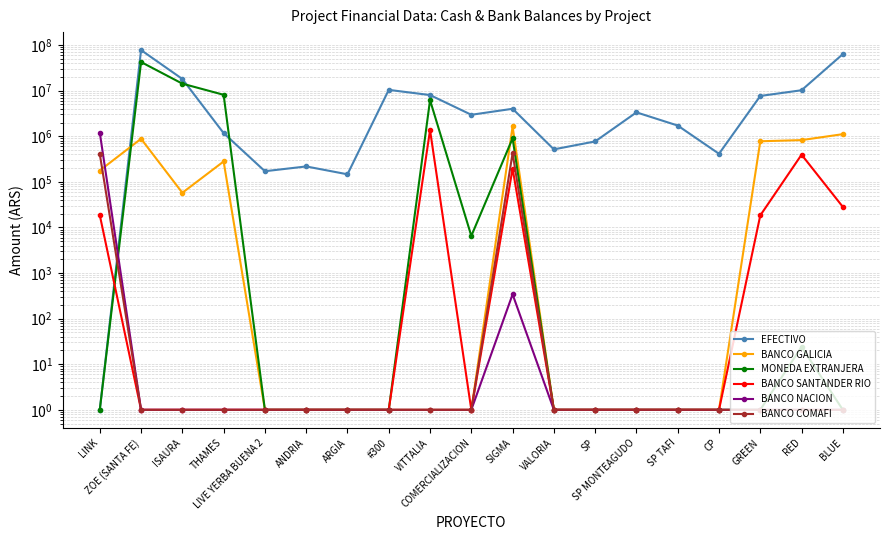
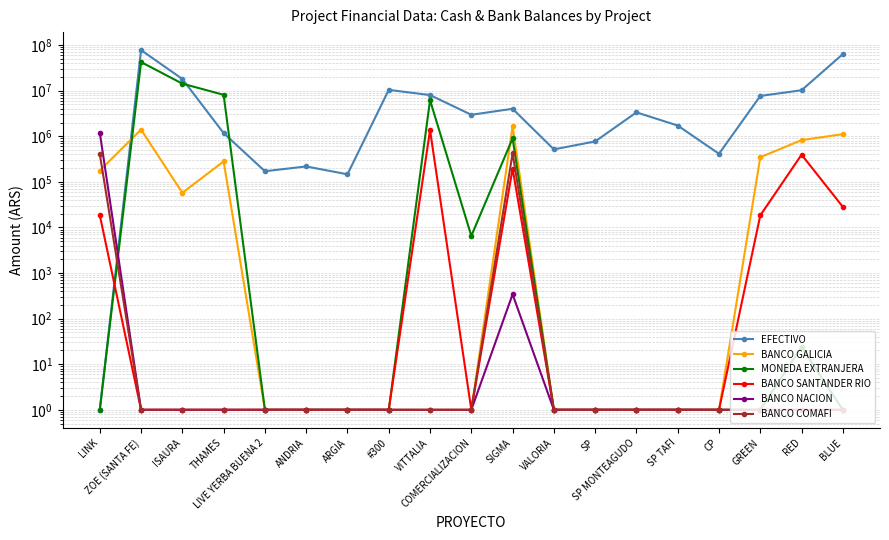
BANCO GALICIA, ZOE (SANTA FE): 900000 -> 1400000
BANCO GALICIA, GREEN: 800000 -> 300000
